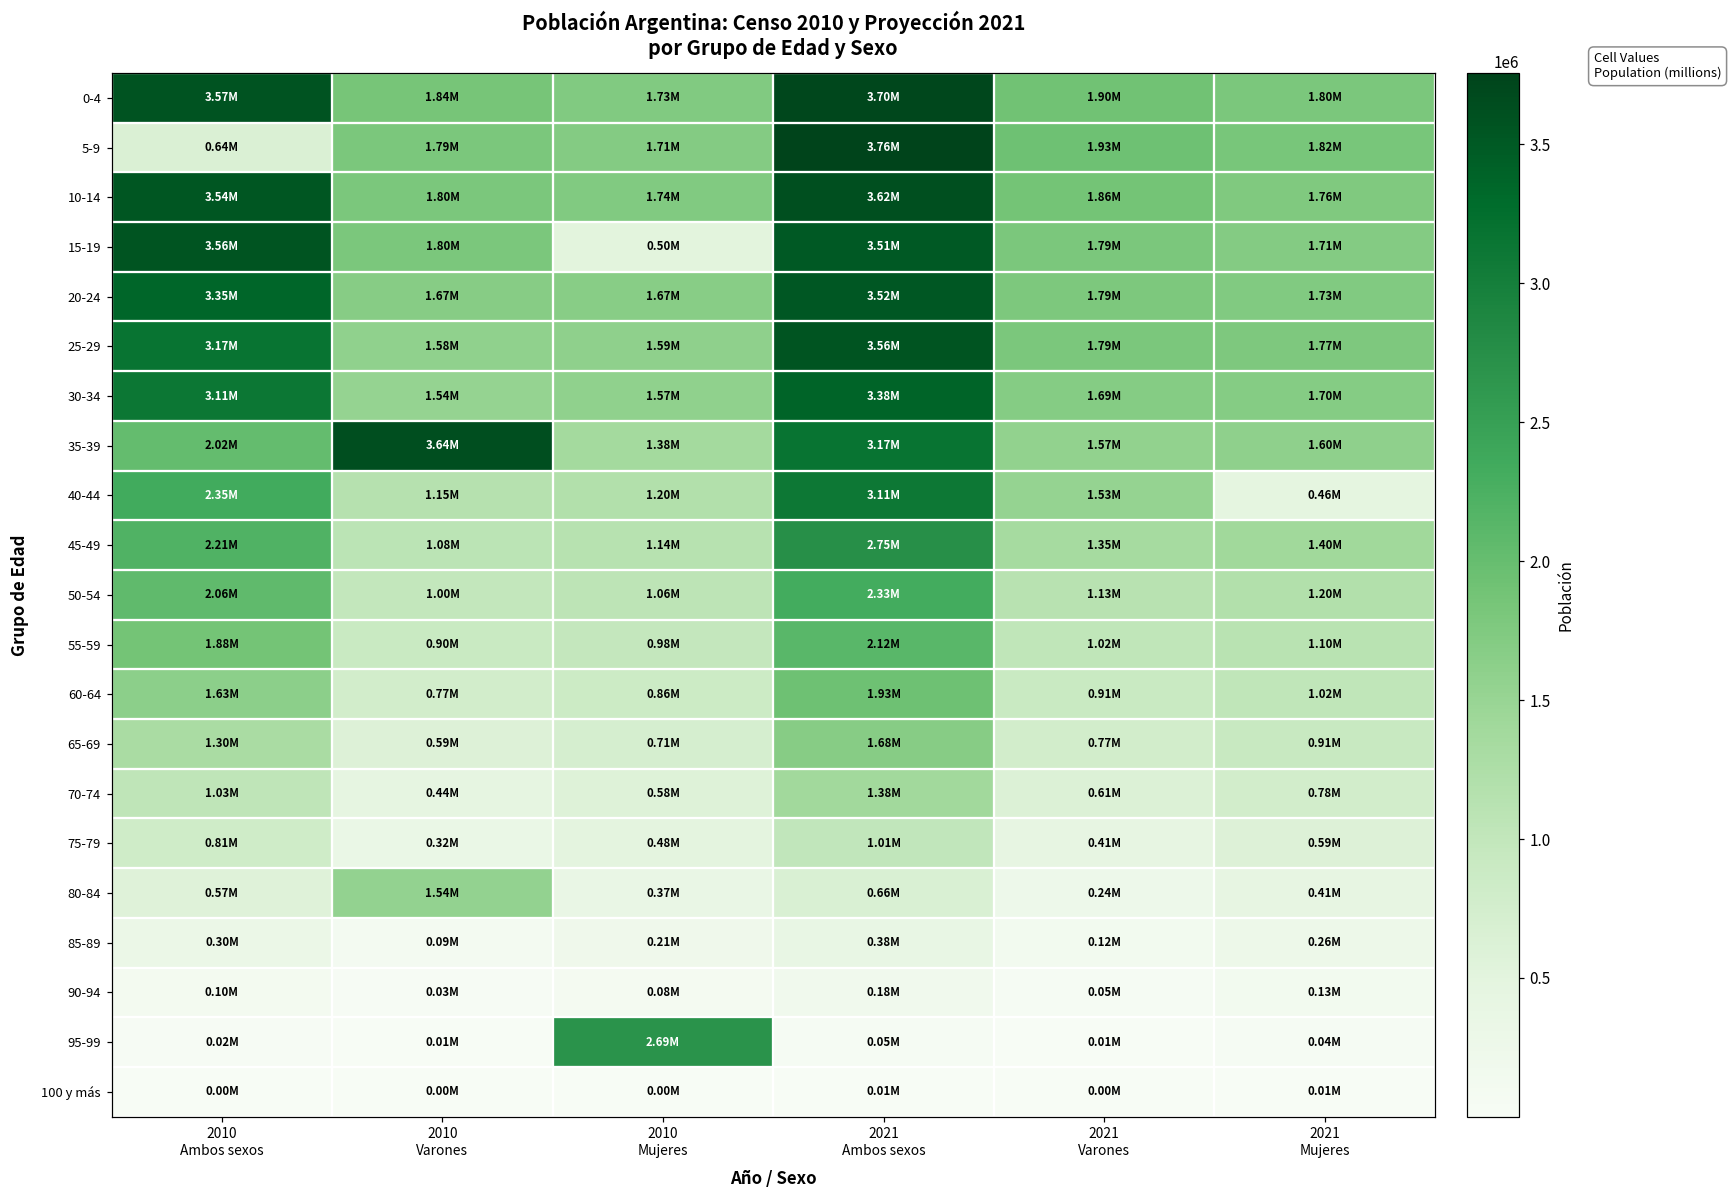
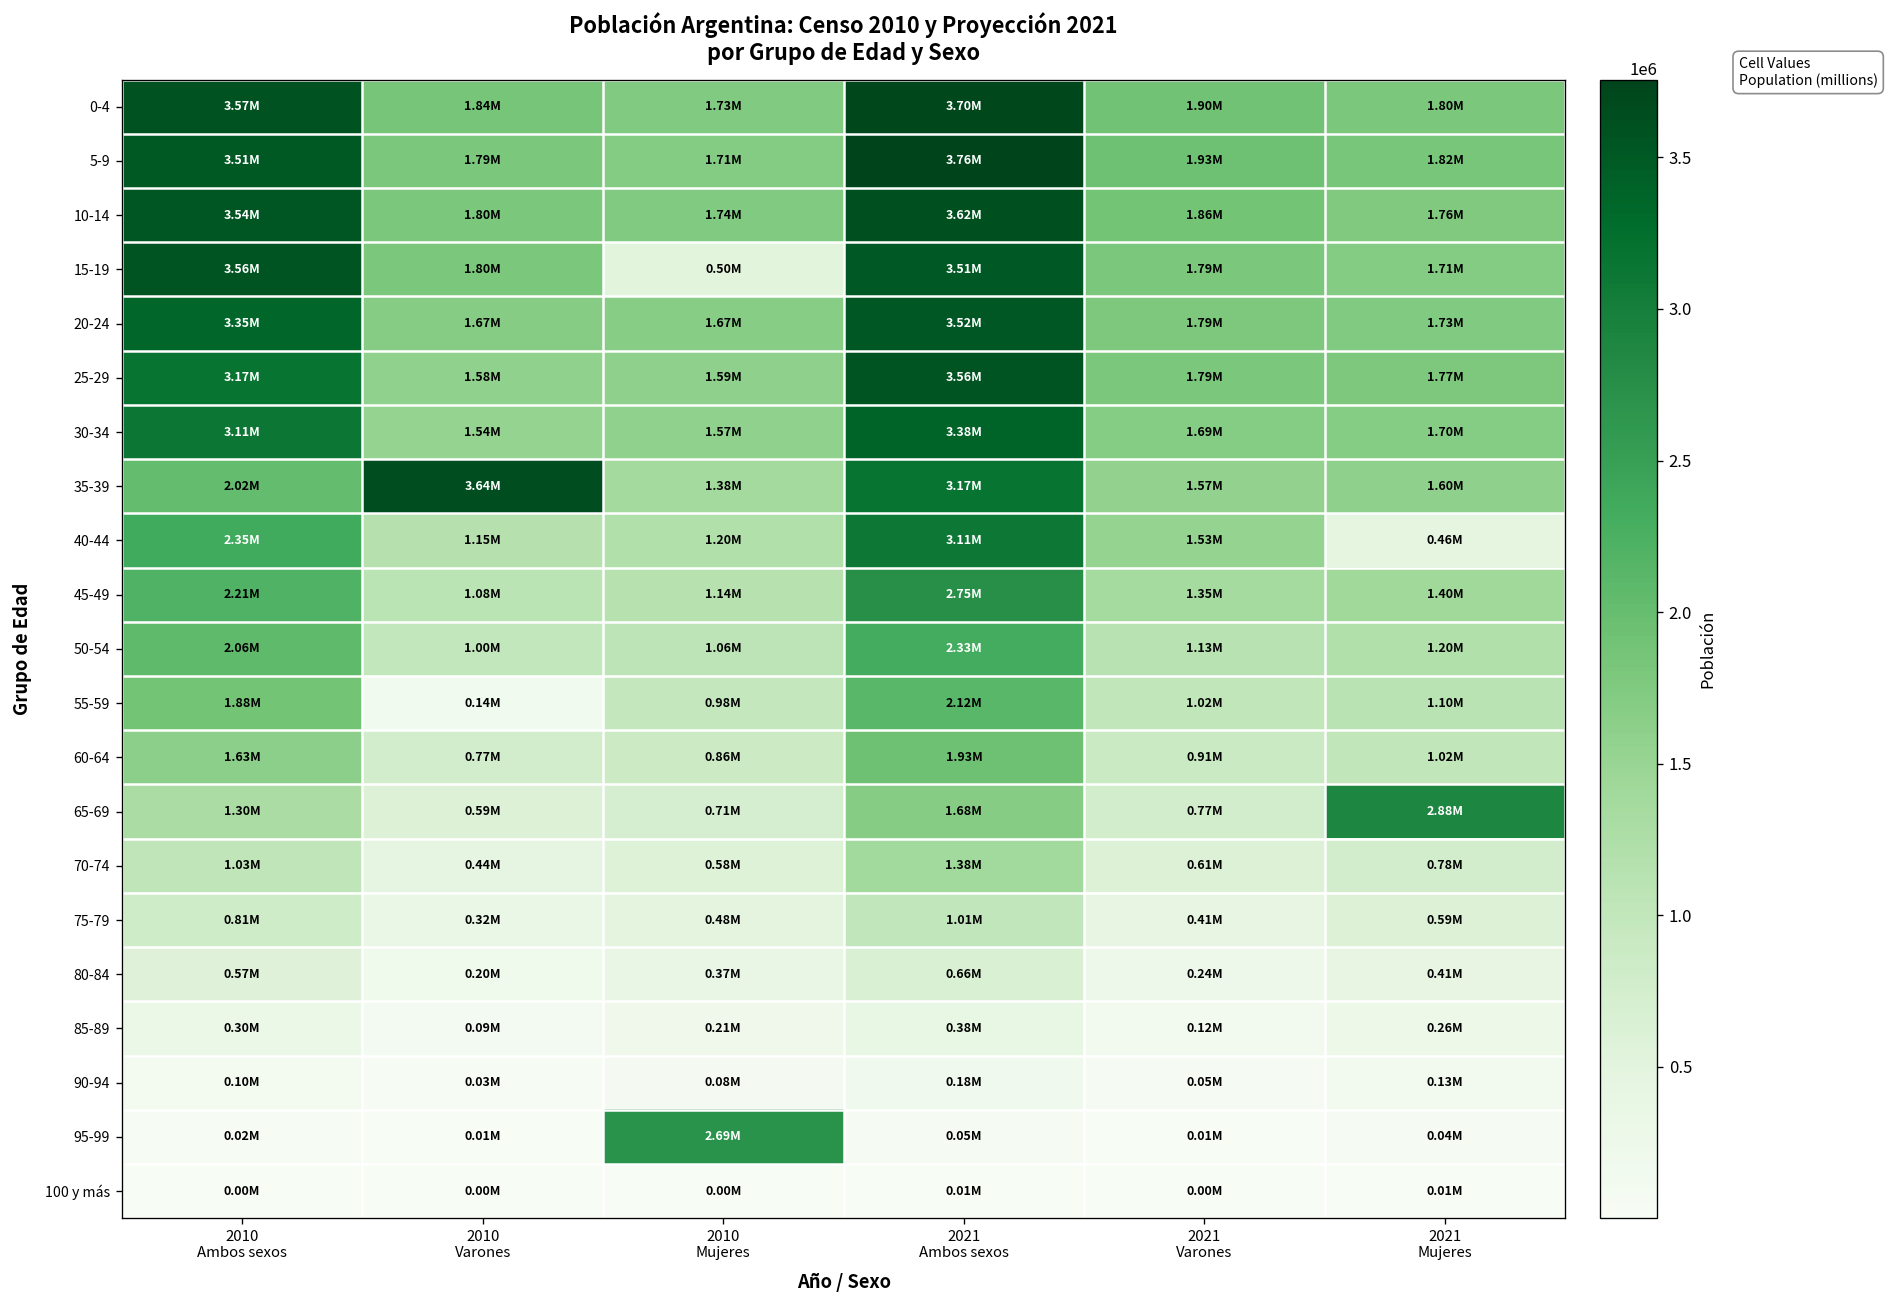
5-9, 2010 Ambos sexos: 0.64M -> 3.51M
55-59, 2010 Varones: 0.90M -> 0.14M
65-69, 2021 Mujeres: 0.91M -> 2.88M
80-84, 2010 Varones: 1.54M -> 0.20M
